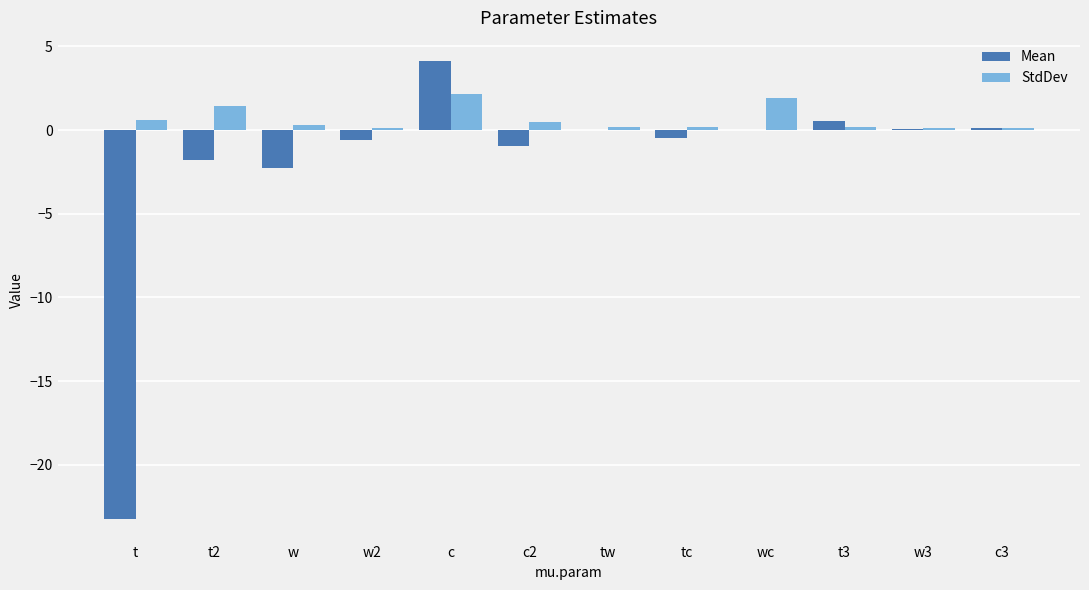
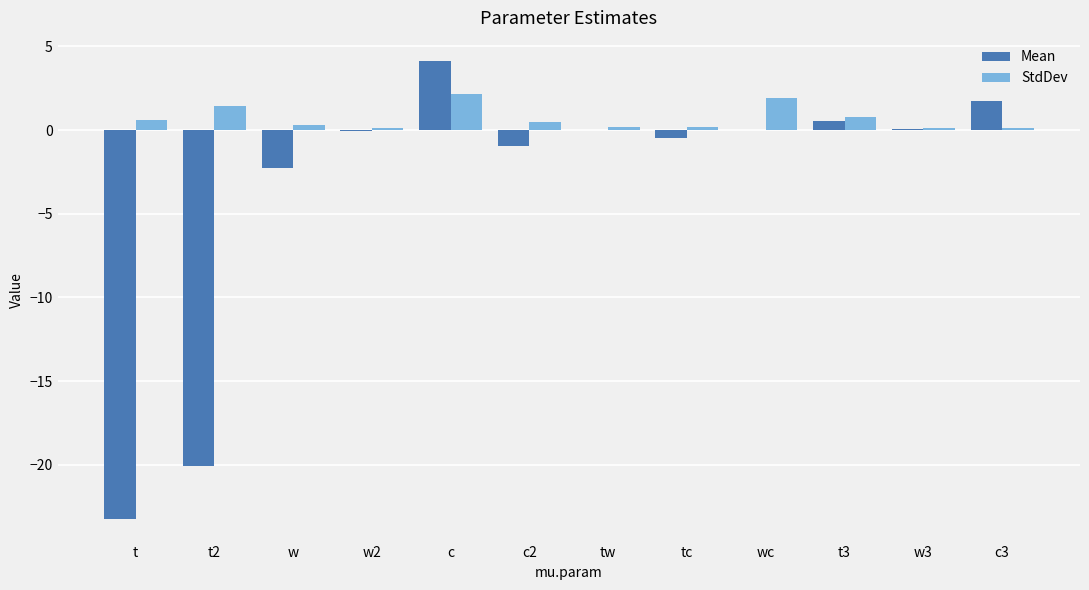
Mean, t2: -1.8 -> -20.1
Mean, w2: -0.6 -> 0.0
StdDev, t3: 0.2 -> 0.8
Mean, c3: 0.1 -> 1.8
